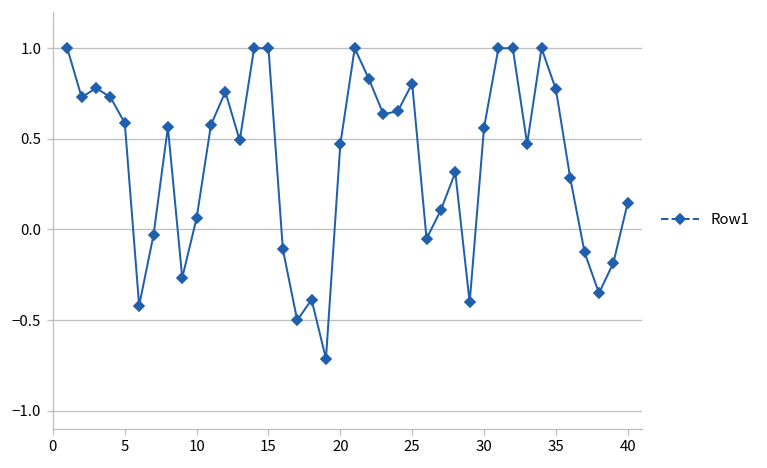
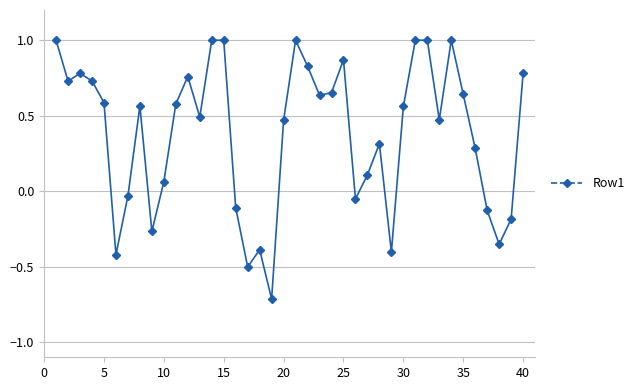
25: 0.81 -> 0.87
35: 0.77 -> 0.64
40: 0.15 -> 0.78
